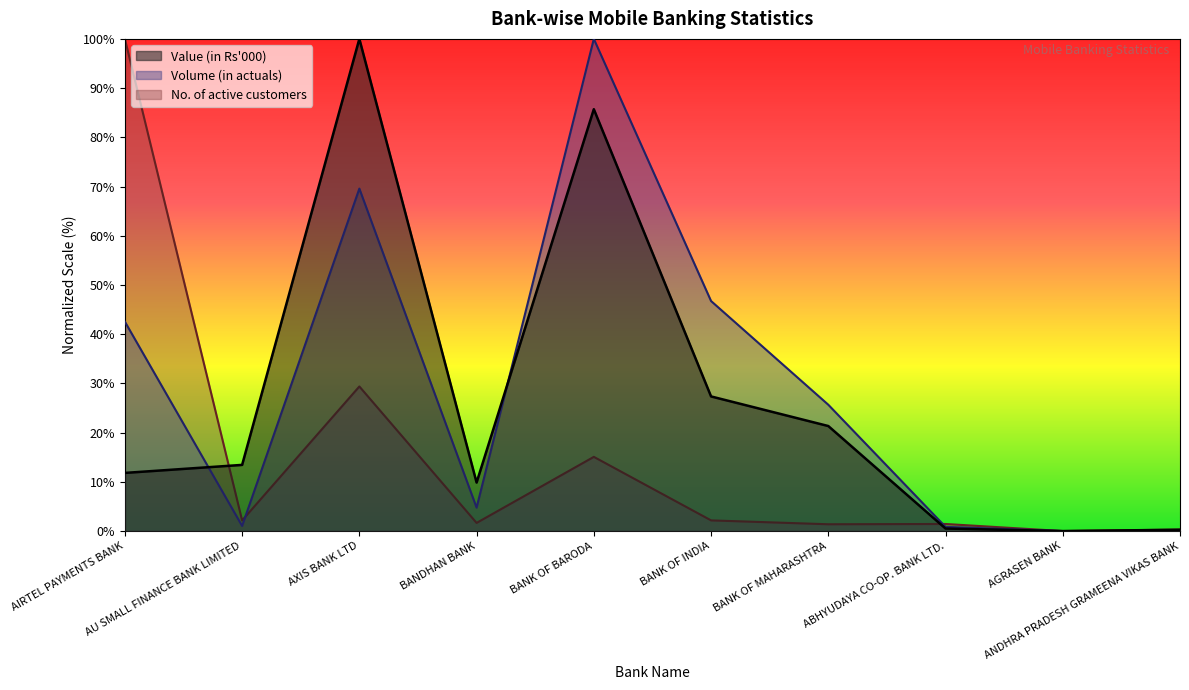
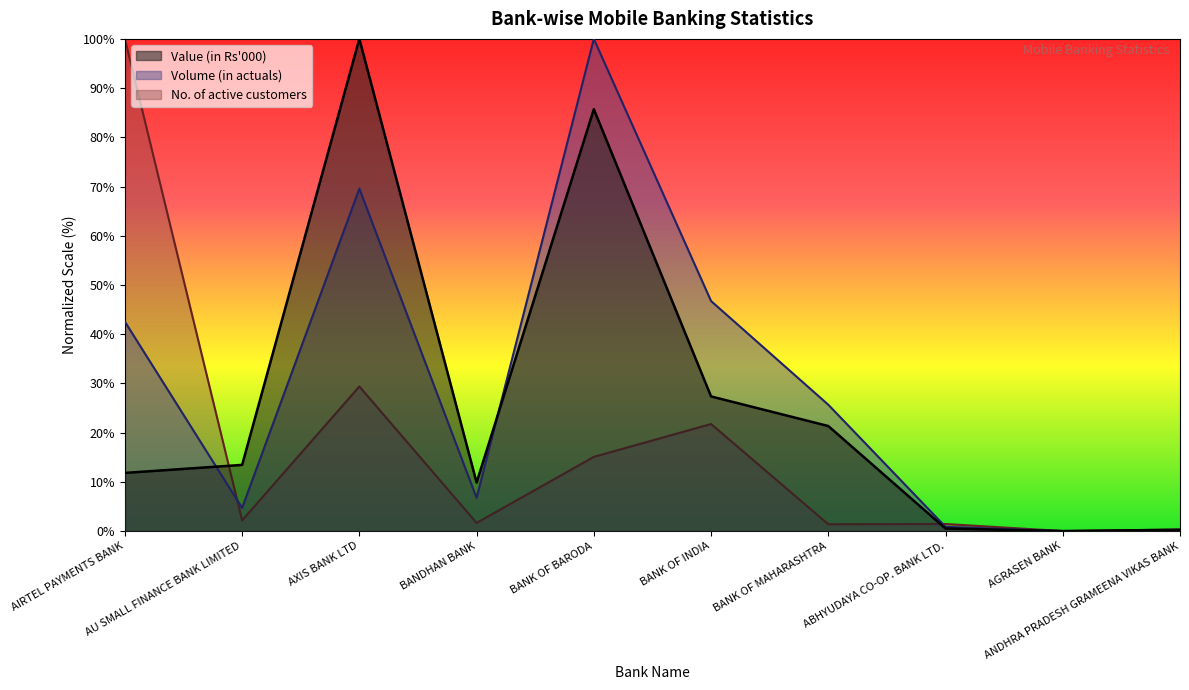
Volume (in actuals), AU SMALL FINANCE BANK LIMITED: 1% -> 5%
Volume (in actuals), BANDHAN BANK: 5% -> 7%
No. of active customers, BANK OF INDIA: 2% -> 22%
